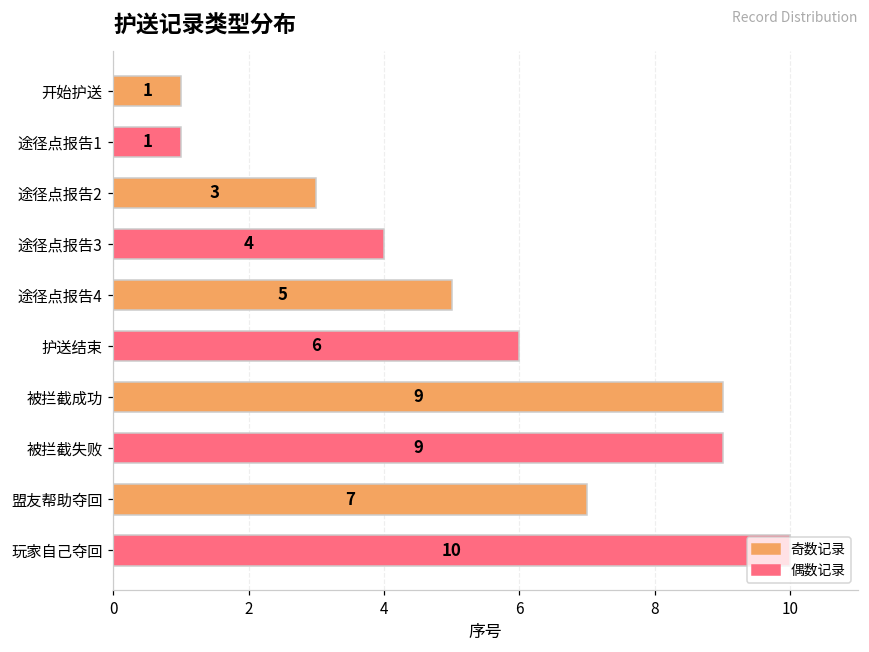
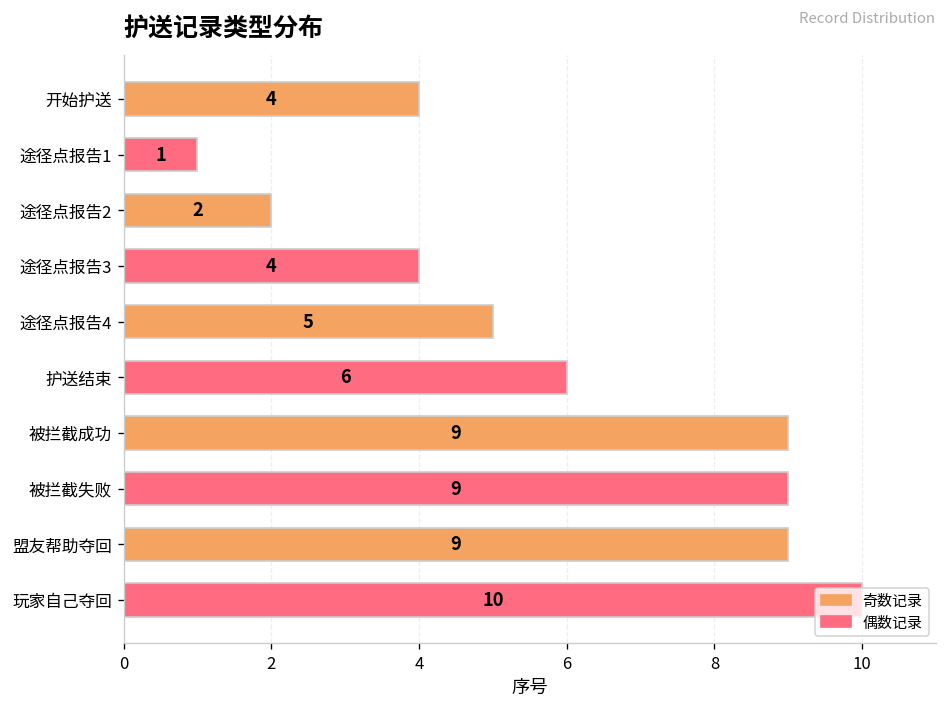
开始护送: 1 -> 4
途径点报告2: 3 -> 2
盟友帮助夺回: 7 -> 9
